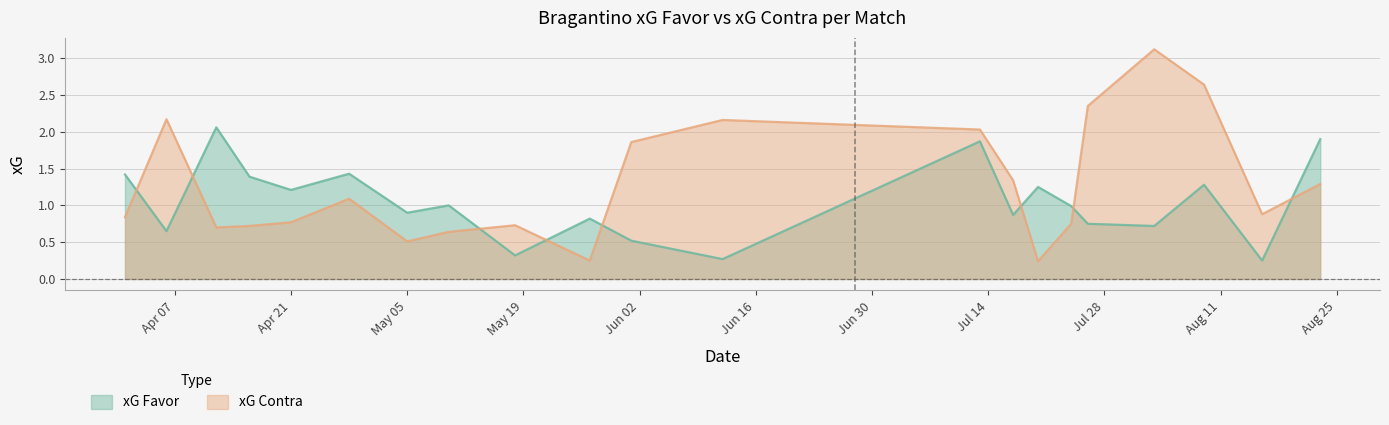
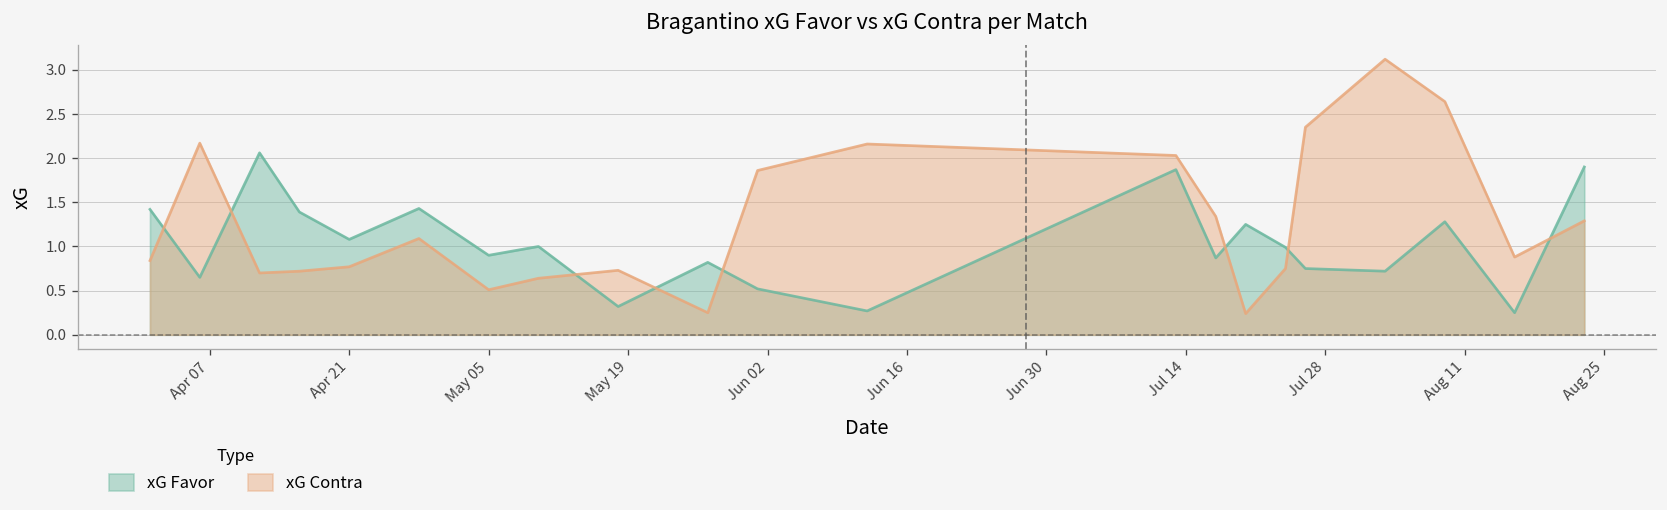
xG Favor, Apr 21: 1.2 -> 1.1
